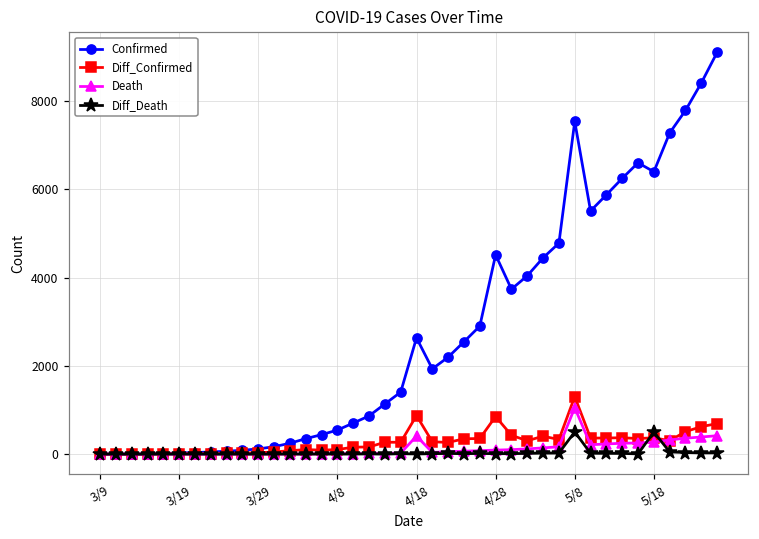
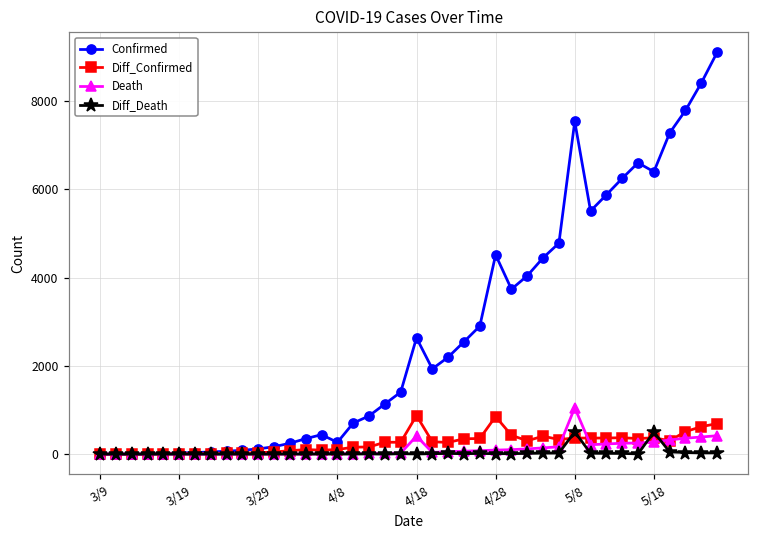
Confirmed, 4/8: 500 -> 300
Diff_Confirmed, 5/8: 1300 -> 400
